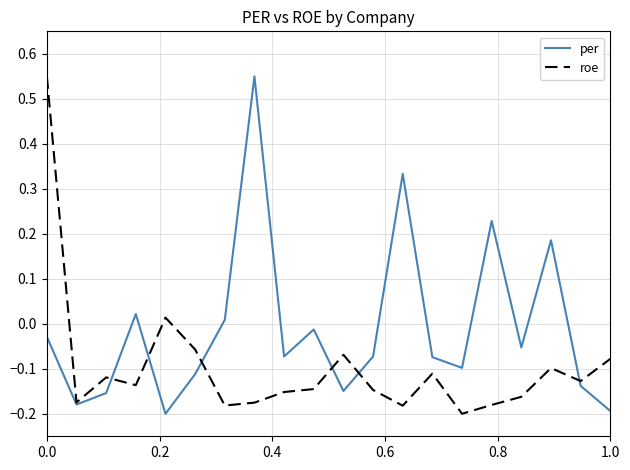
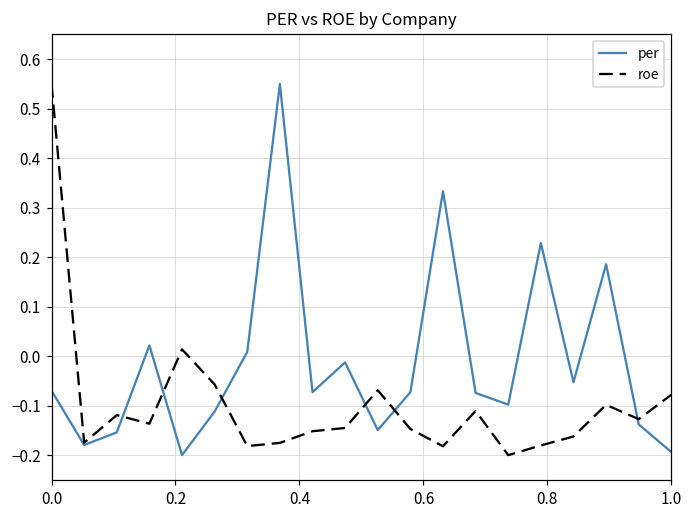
per, 0.0: -0.03 -> -0.07
